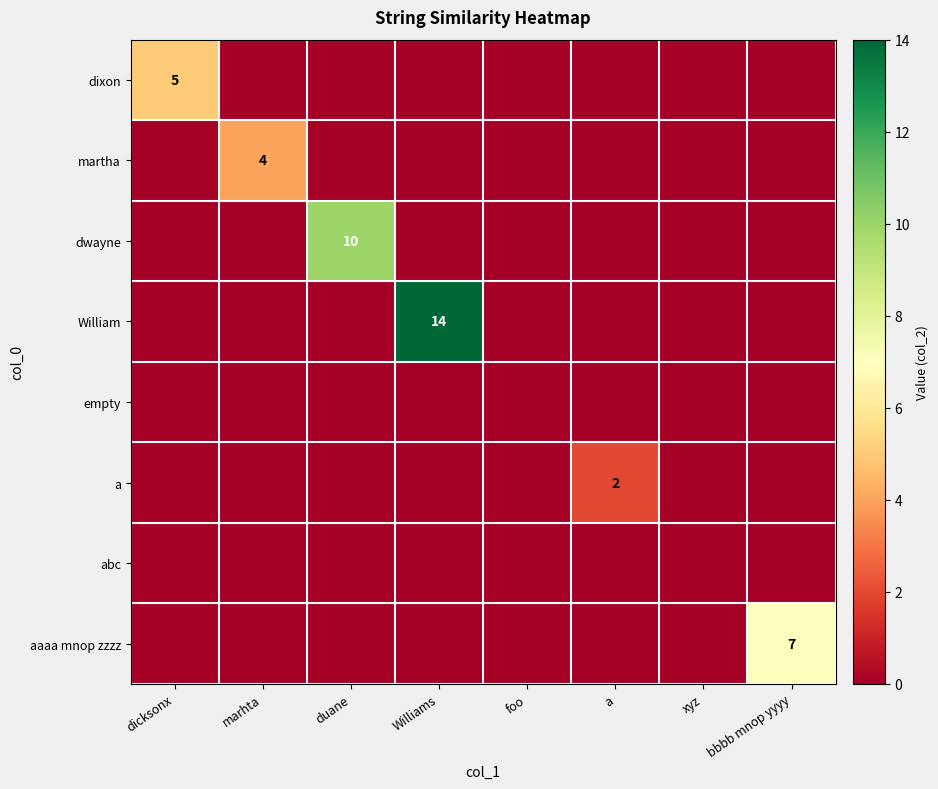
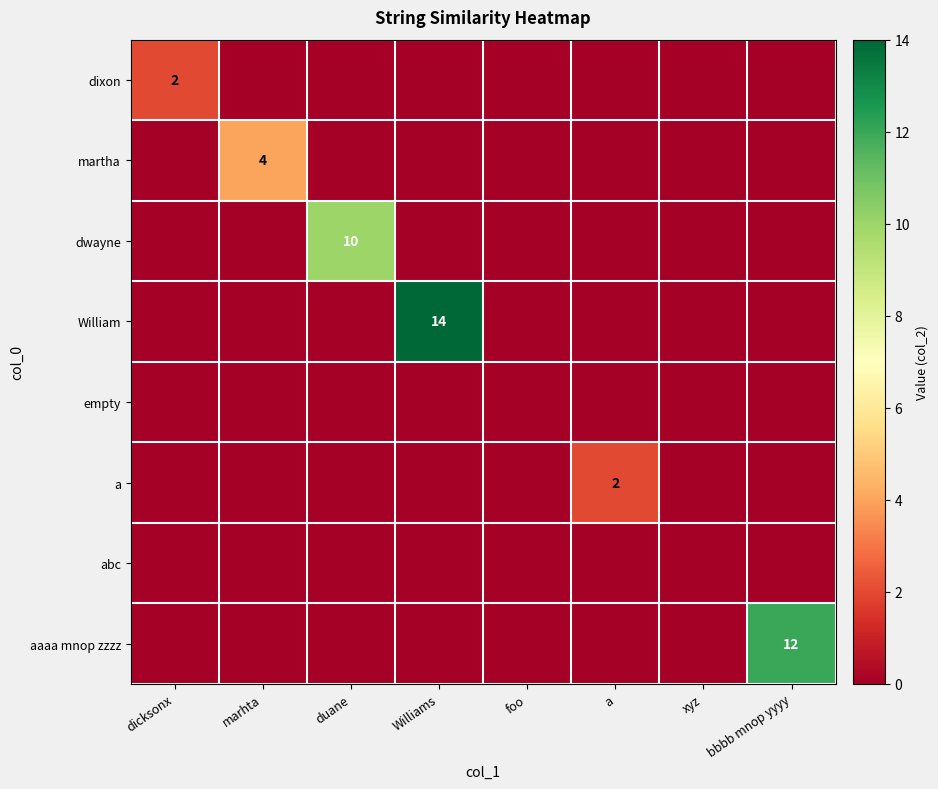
dixon, dicksonx: 5 -> 2
aaaa mnop zzzz, bbbb mnop yyyy: 7 -> 12
